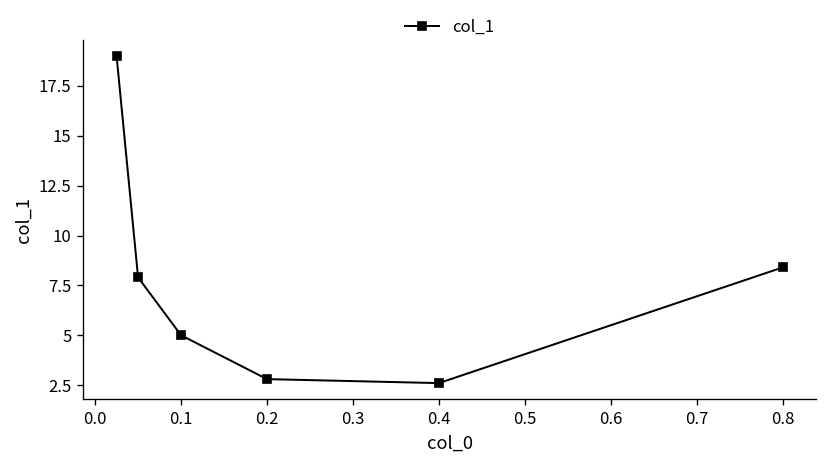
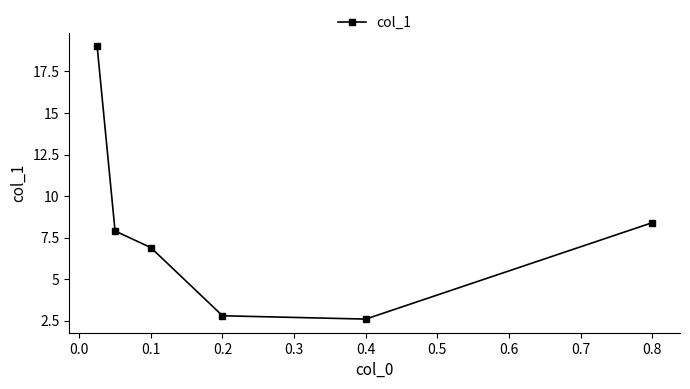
0.1: 5.0 -> 6.9
